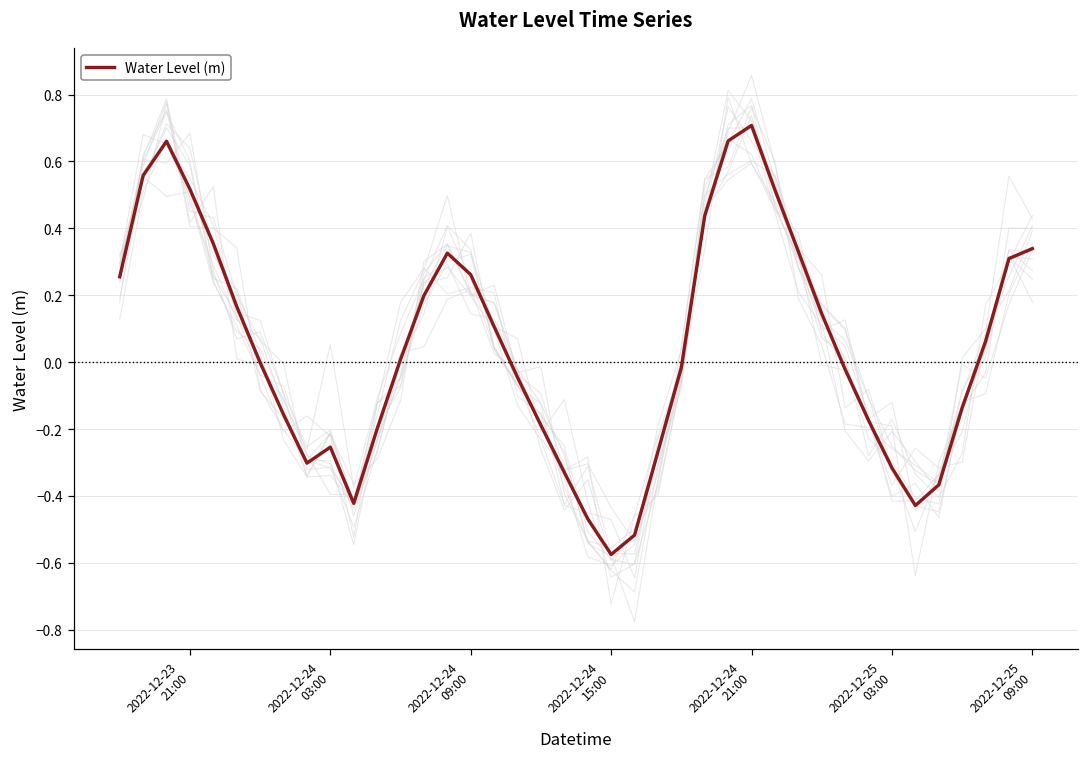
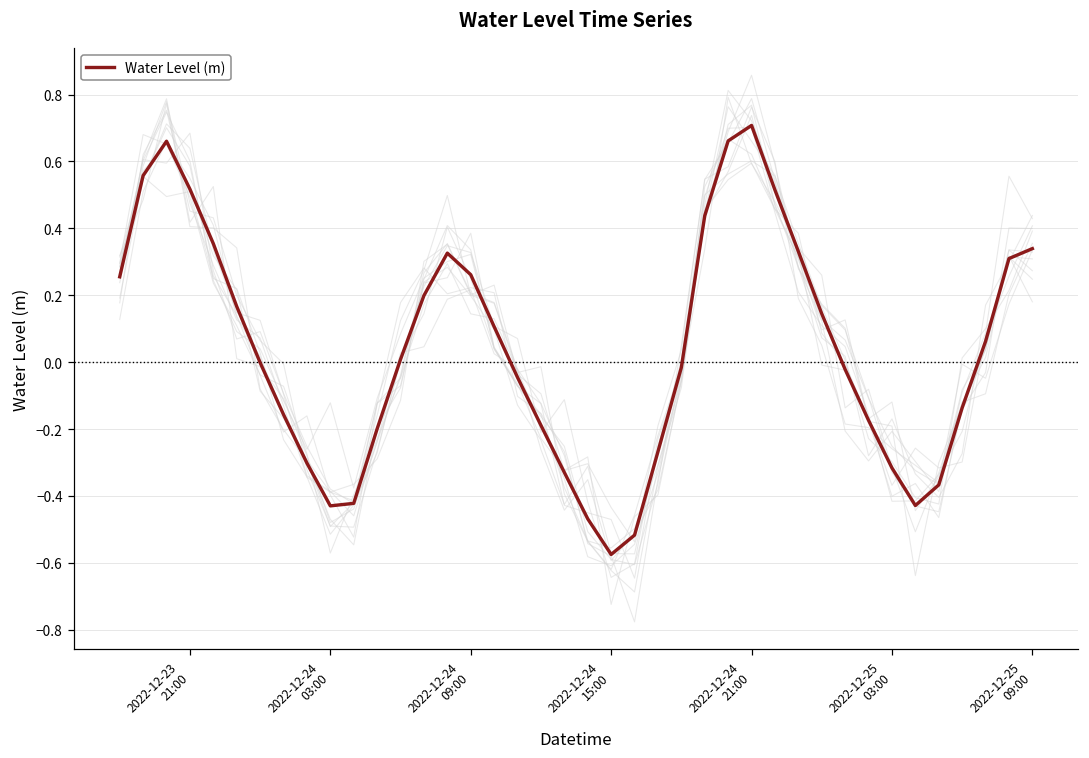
Water Level (m), 2022-12-24 03:00: -0.25 -> -0.43
